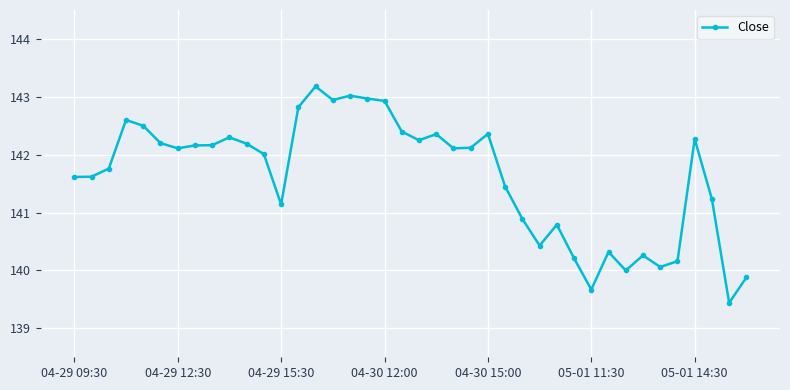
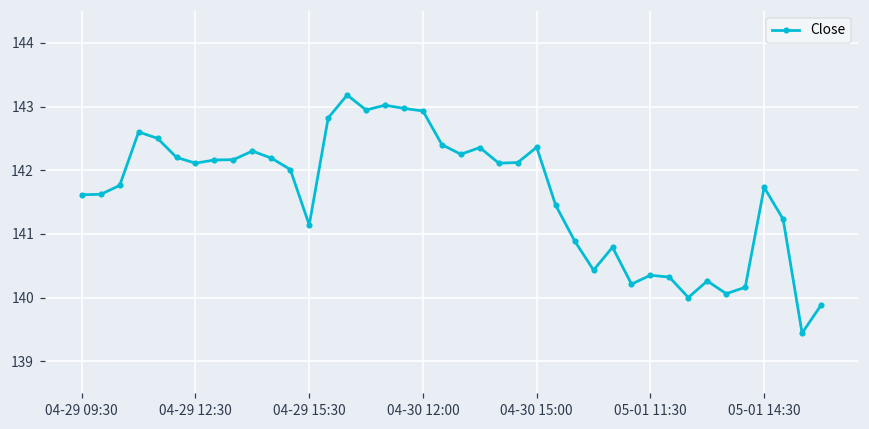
05-01 11:30: 139.7 -> 140.4
05-01 14:30: 142.3 -> 141.7
